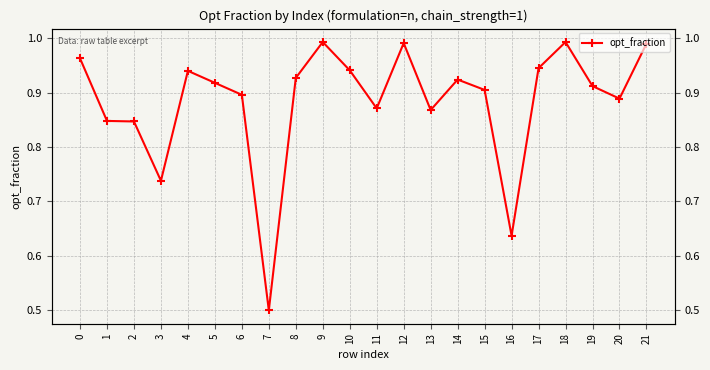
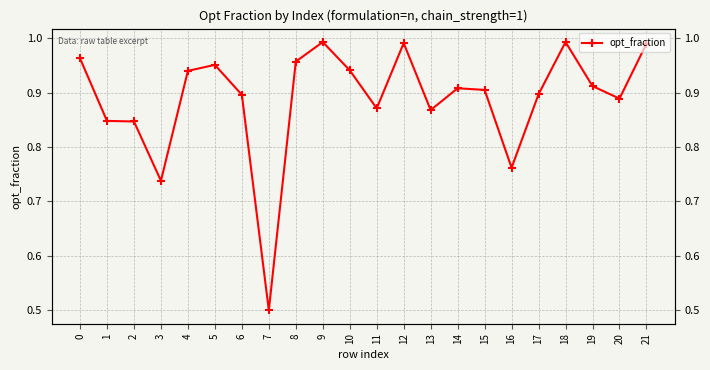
5: 0.92 -> 0.95
8: 0.93 -> 0.96
14: 0.92 -> 0.91
16: 0.64 -> 0.76
17: 0.95 -> 0.90
